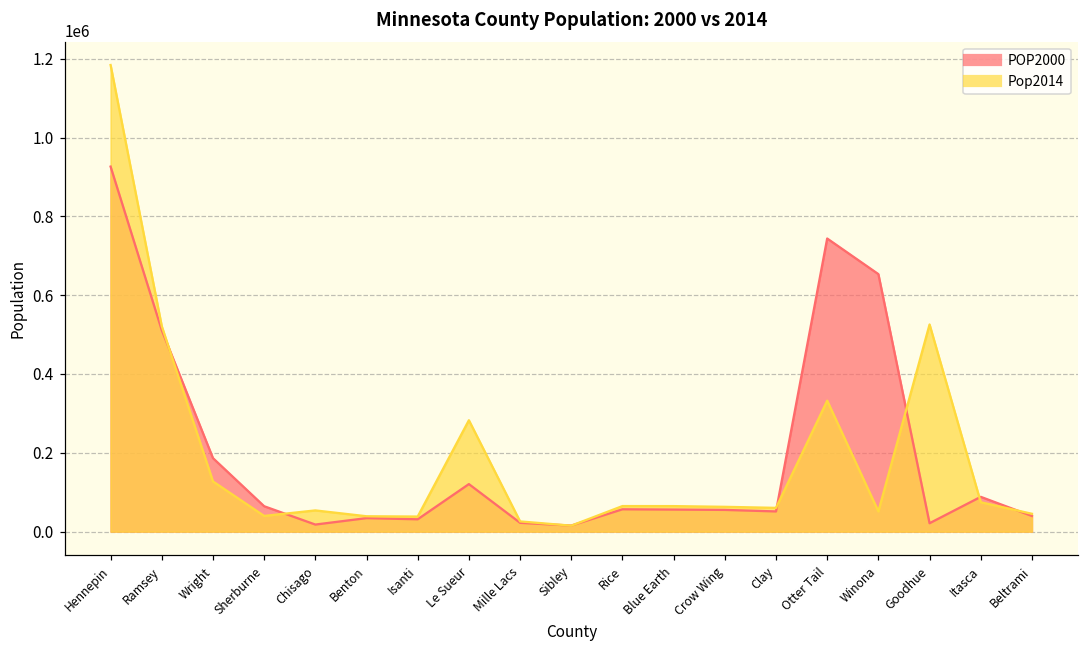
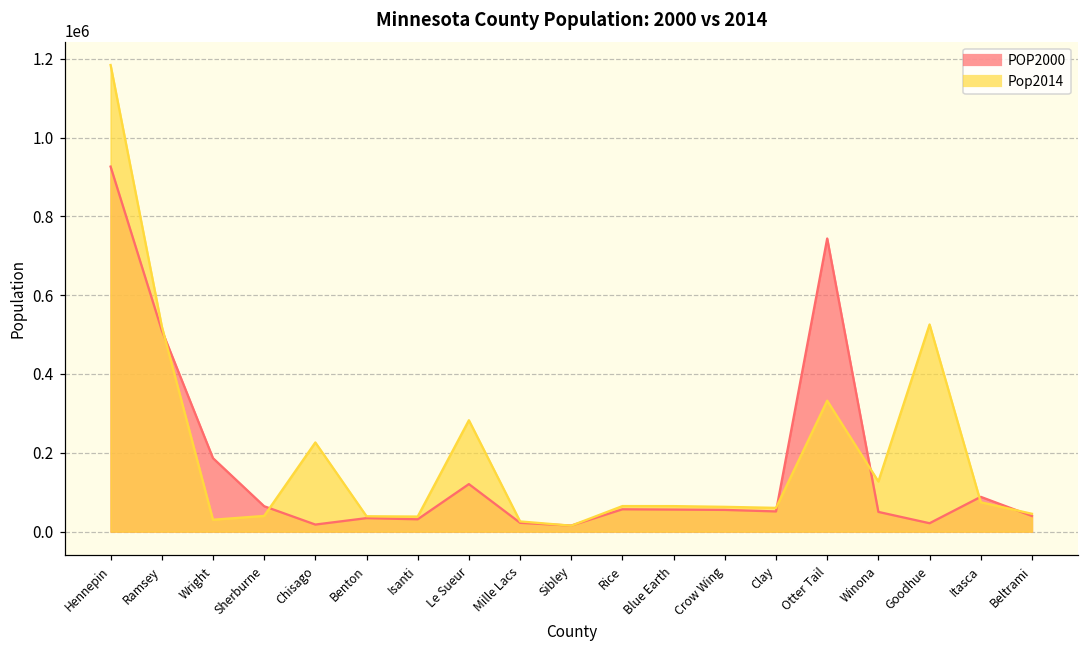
Pop2014, Wright: 130000 -> 30000
Pop2014, Chisago: 50000 -> 230000
POP2000, Winona: 650000 -> 50000
Pop2014, Winona: 50000 -> 130000
